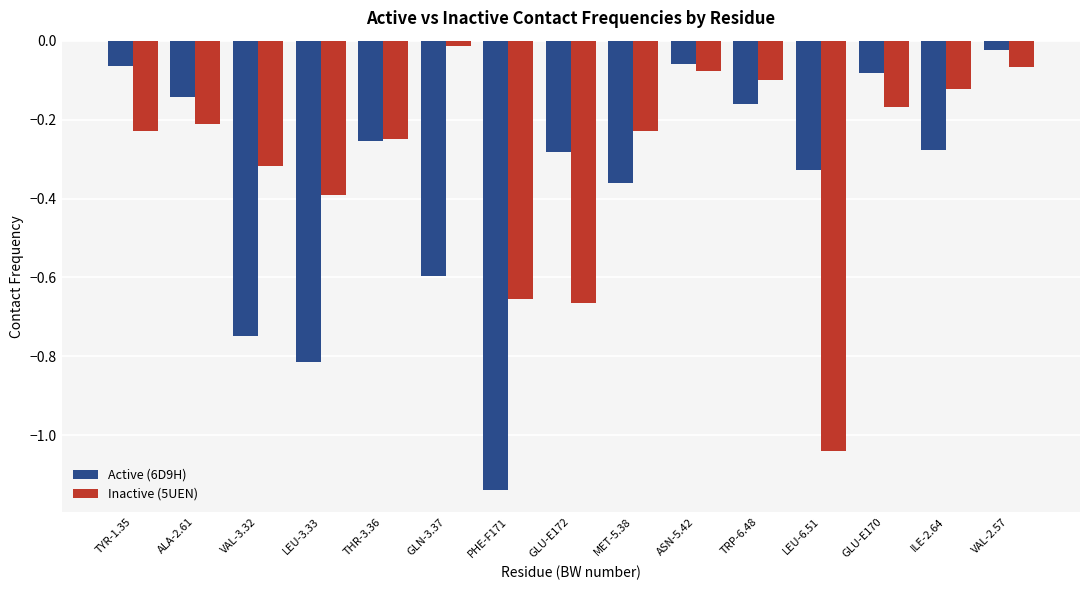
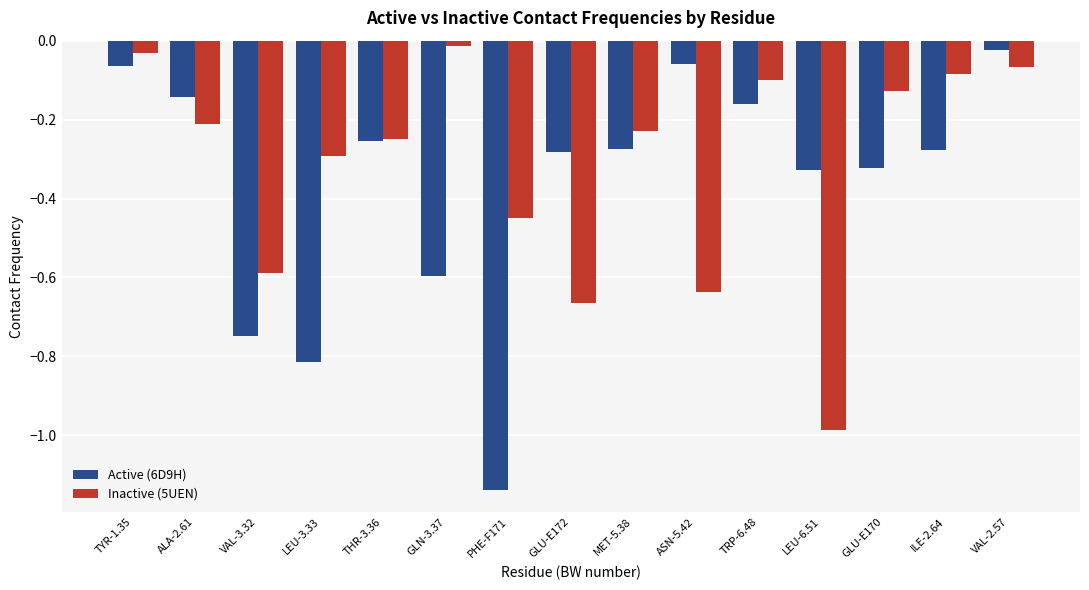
Inactive (5UEN), TYR-1.35: -0.23 -> -0.03
Inactive (5UEN), VAL-3.32: -0.32 -> -0.59
Inactive (5UEN), LEU-3.33: -0.39 -> -0.29
Inactive (5UEN), PHE-F171: -0.65 -> -0.45
Active (6D9H), MET-5.38: -0.36 -> -0.27
Inactive (5UEN), ASN-5.42: -0.08 -> -0.64
Inactive (5UEN), LEU-6.51: -1.04 -> -0.99
Active (6D9H), GLU-E170: -0.08 -> -0.32
Inactive (5UEN), GLU-E170: -0.17 -> -0.13
Inactive (5UEN), ILE-2.64: -0.12 -> -0.09
